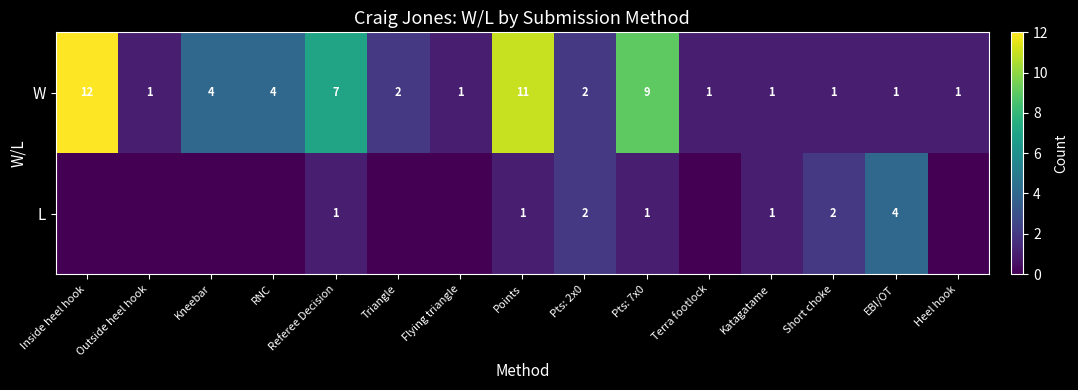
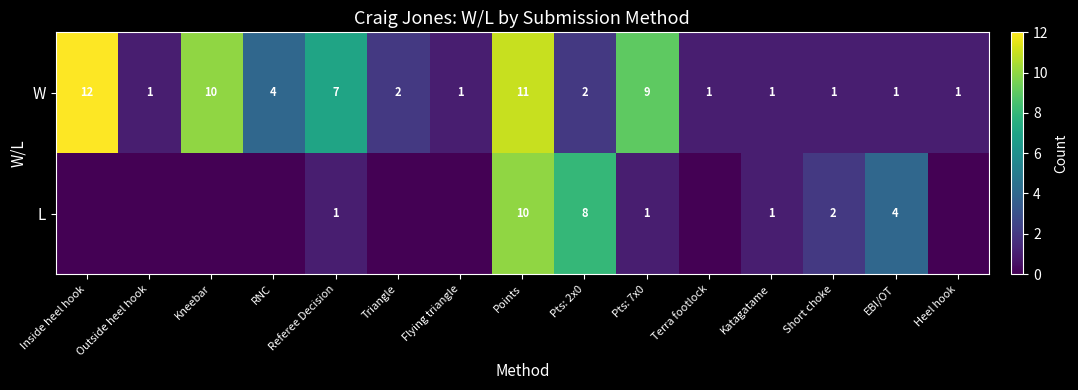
W, Kneebar: 4 -> 10
L, Points: 1 -> 10
L, Pts: 2x0: 2 -> 8
